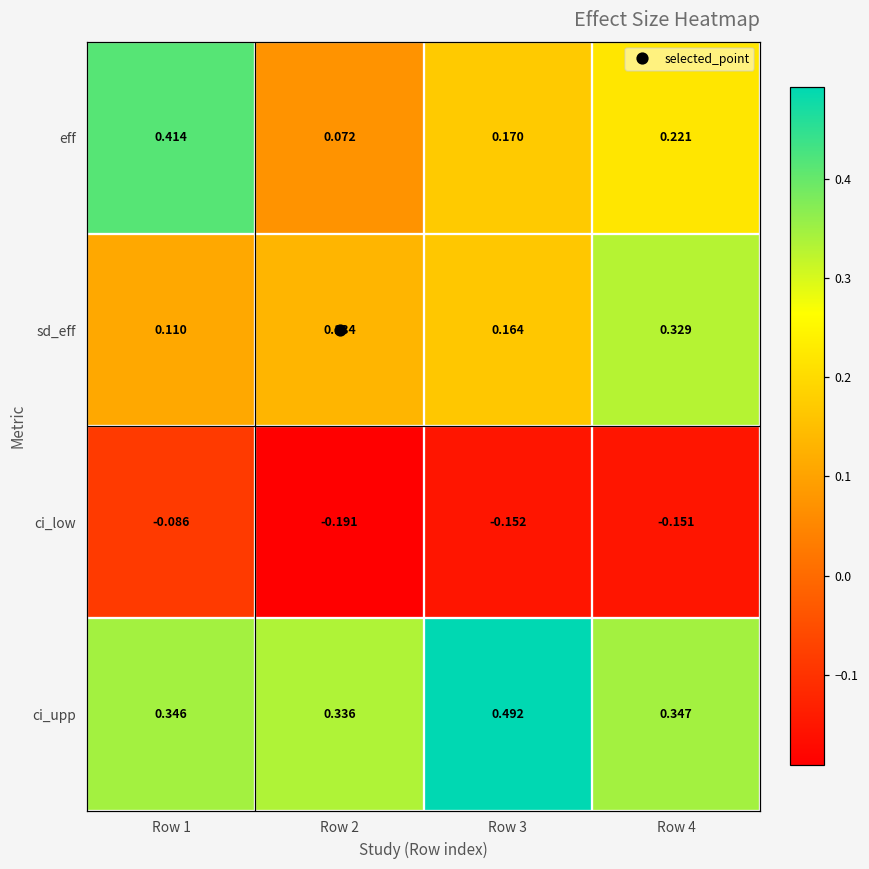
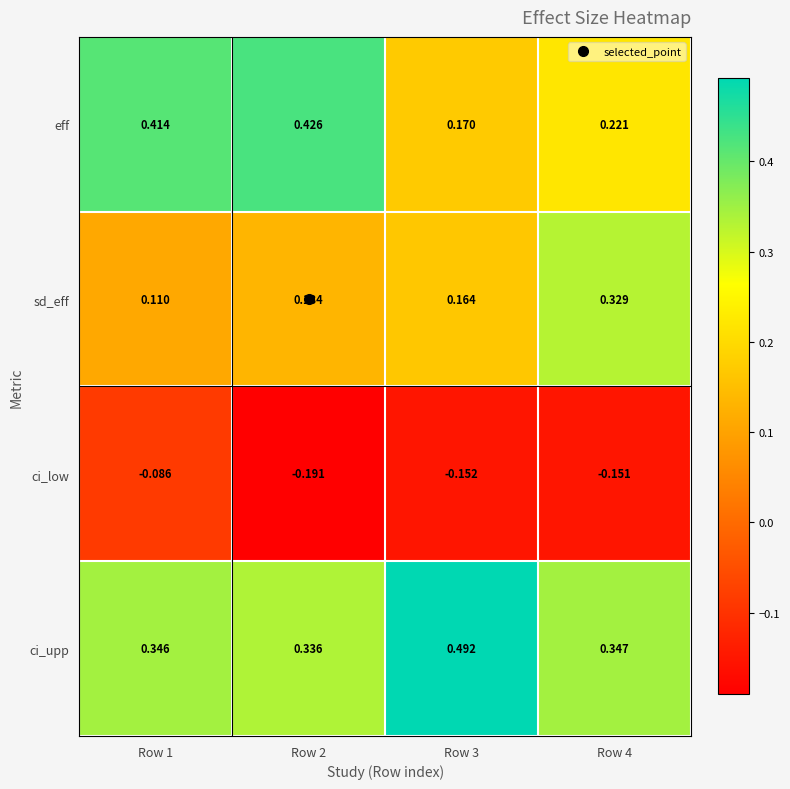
eff, Row 2: 0.072 -> 0.426
